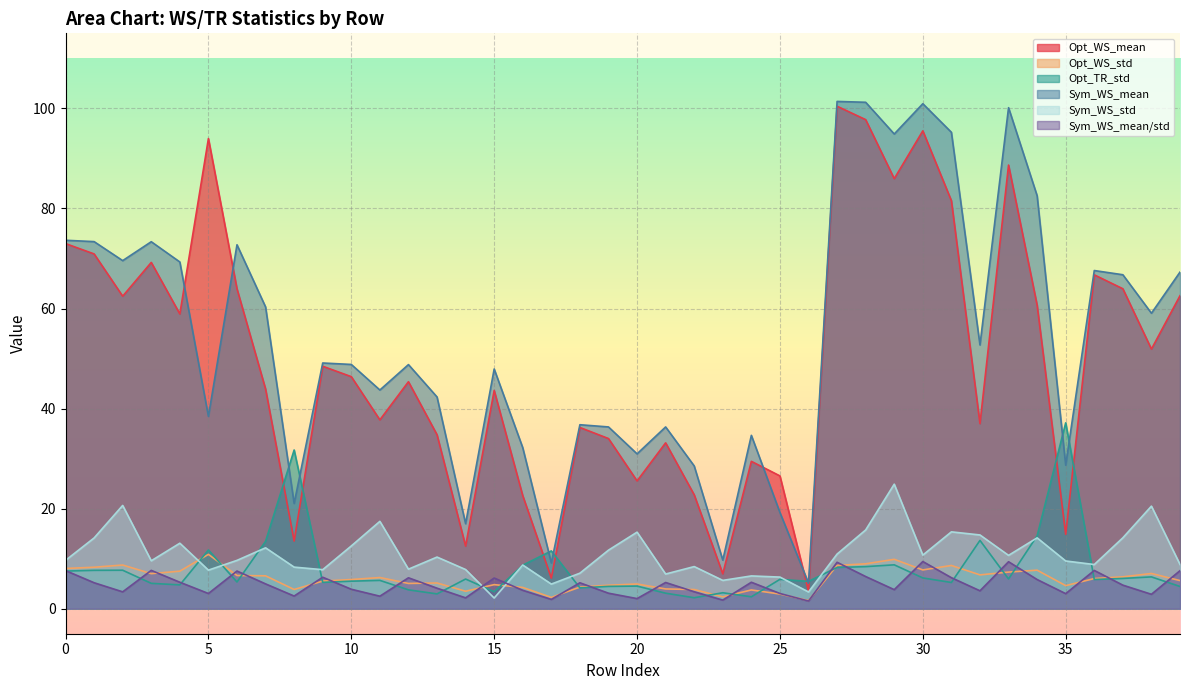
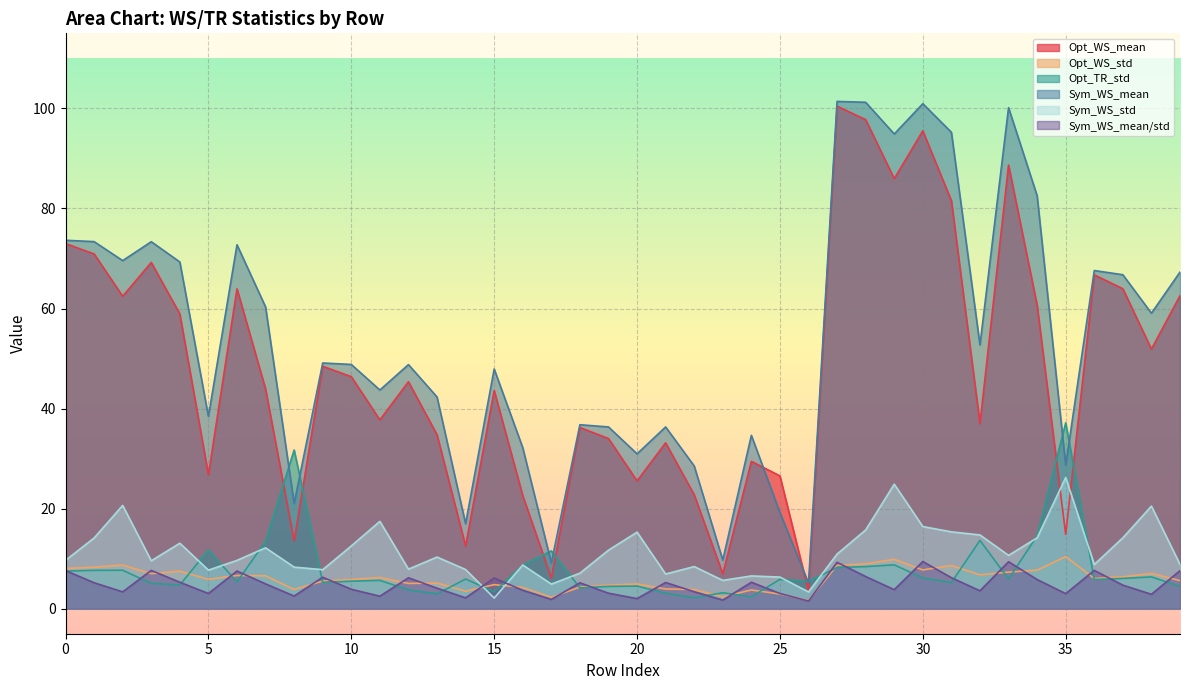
Opt_WS_mean, 5: 94 -> 27
Opt_WS_std, 5: 11 -> 6
Sym_WS_std, 30: 11 -> 16
Opt_WS_std, 35: 5 -> 10
Sym_WS_std, 35: 10 -> 26
